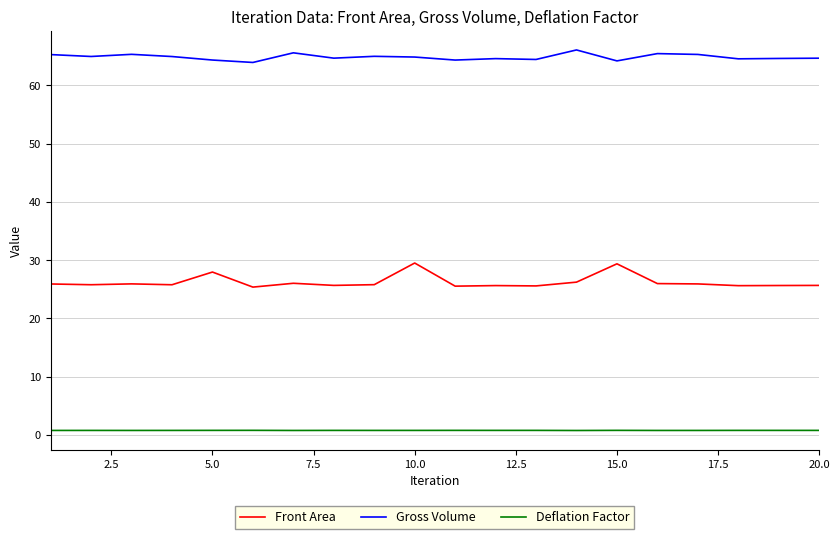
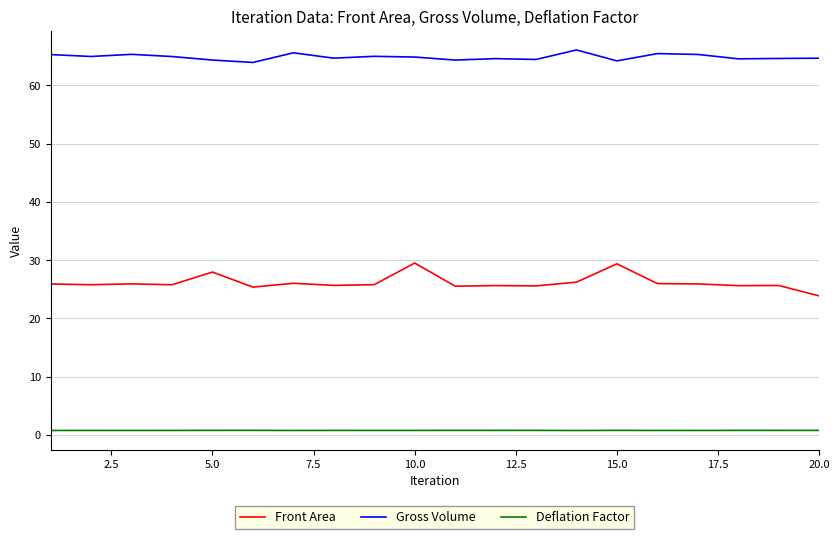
Front Area, 20.0: 26 -> 24
